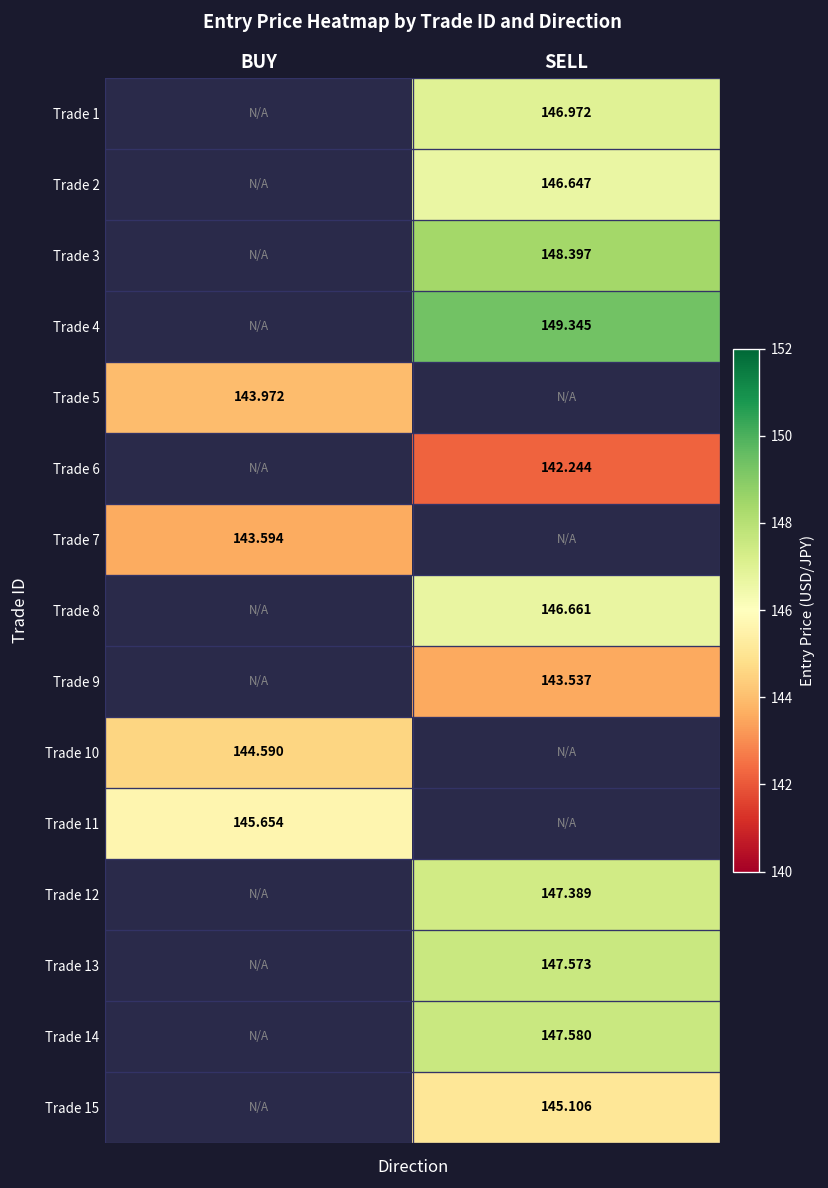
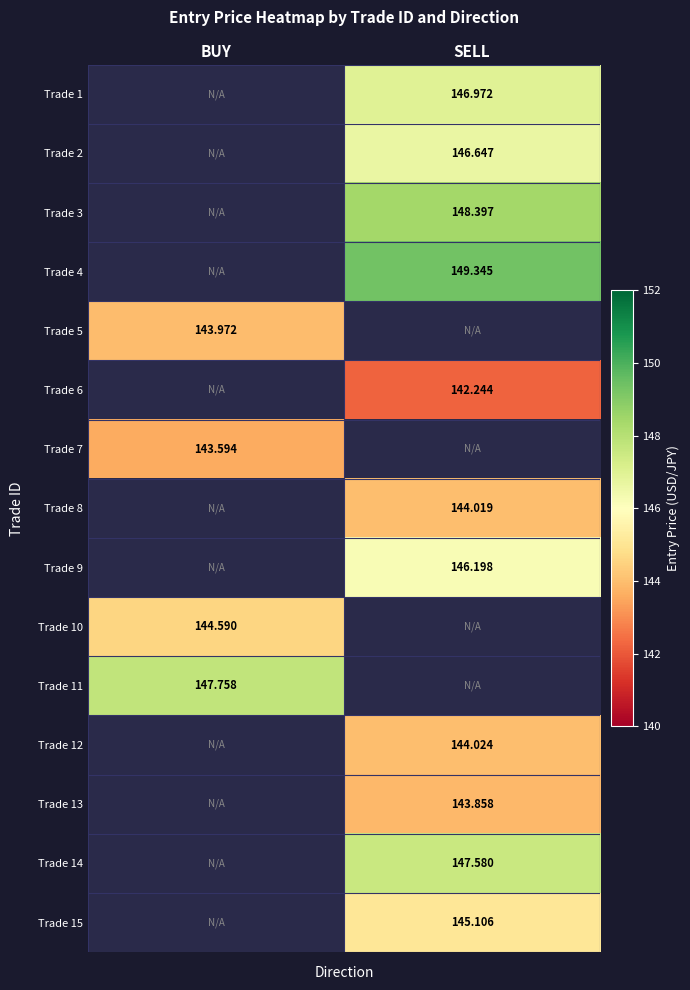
Trade 8, SELL: 146.661 -> 144.019
Trade 9, SELL: 143.537 -> 146.198
Trade 11, BUY: 145.654 -> 147.758
Trade 12, SELL: 147.389 -> 144.024
Trade 13, SELL: 147.573 -> 143.858
